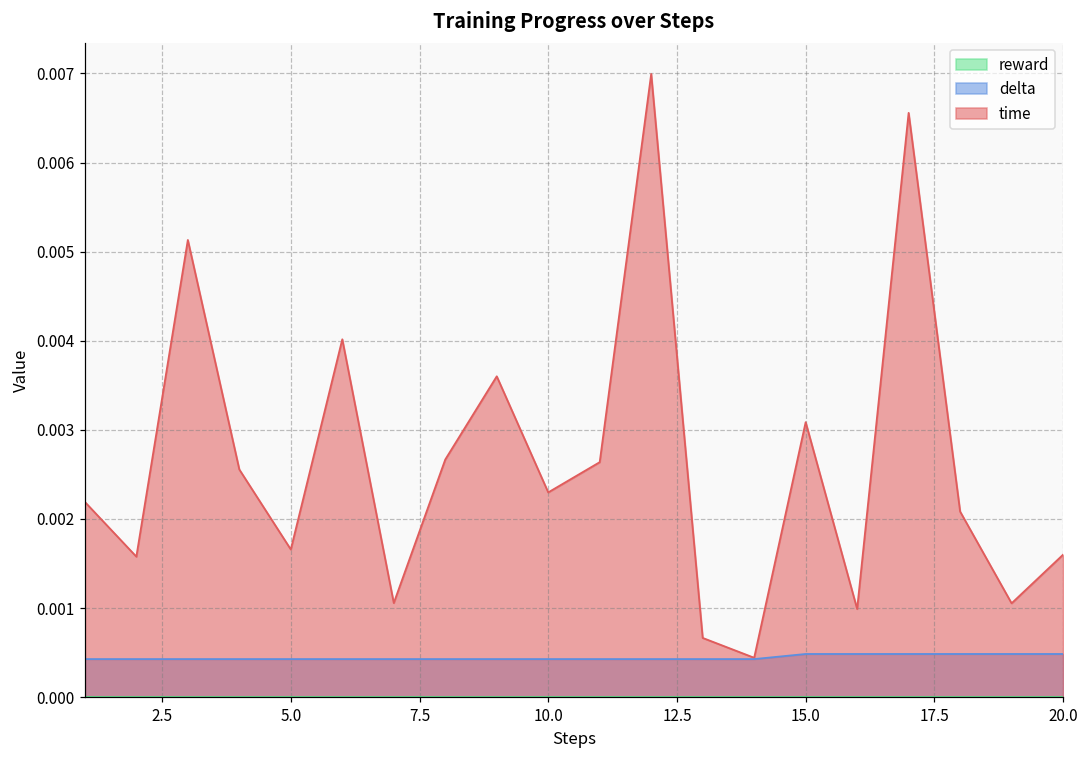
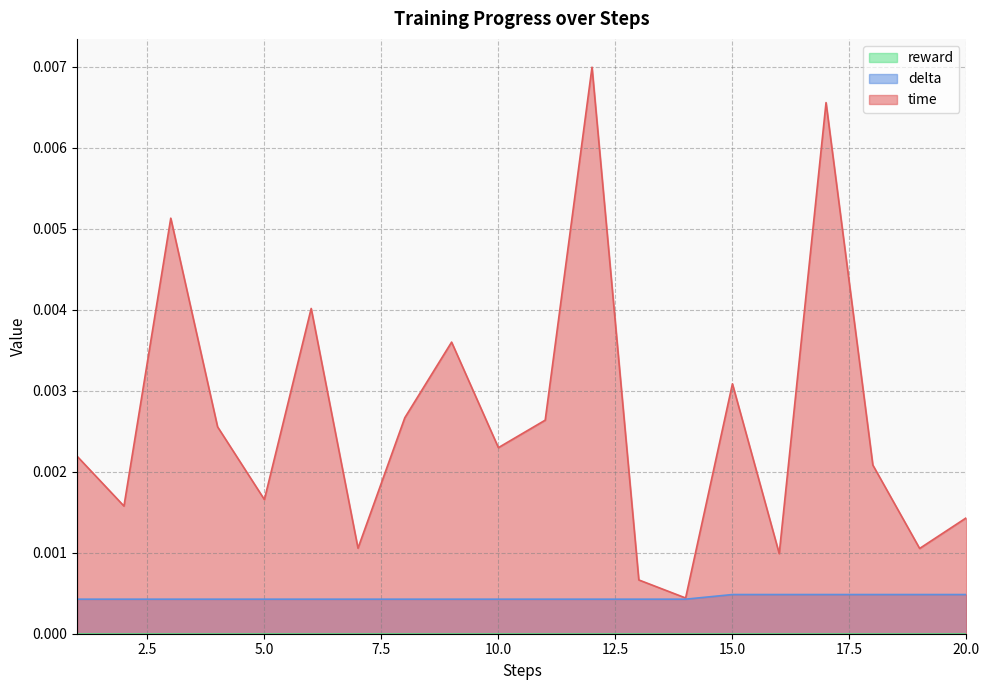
time, 20.0: 0.0016 -> 0.0014
